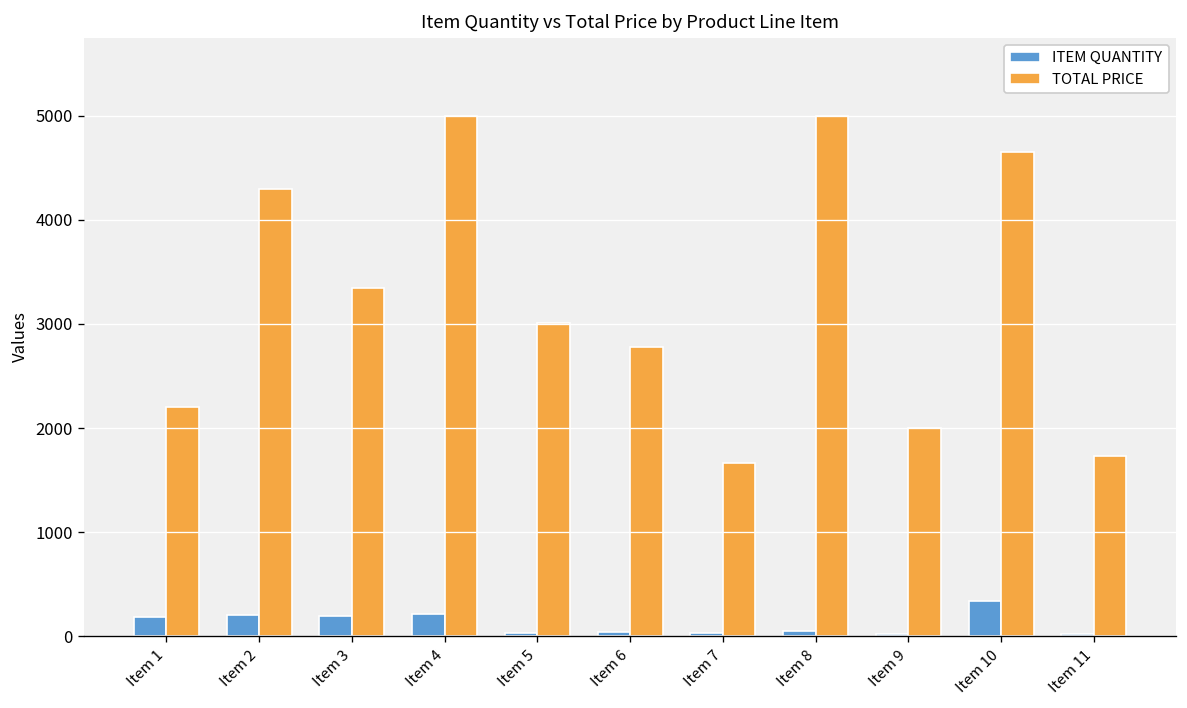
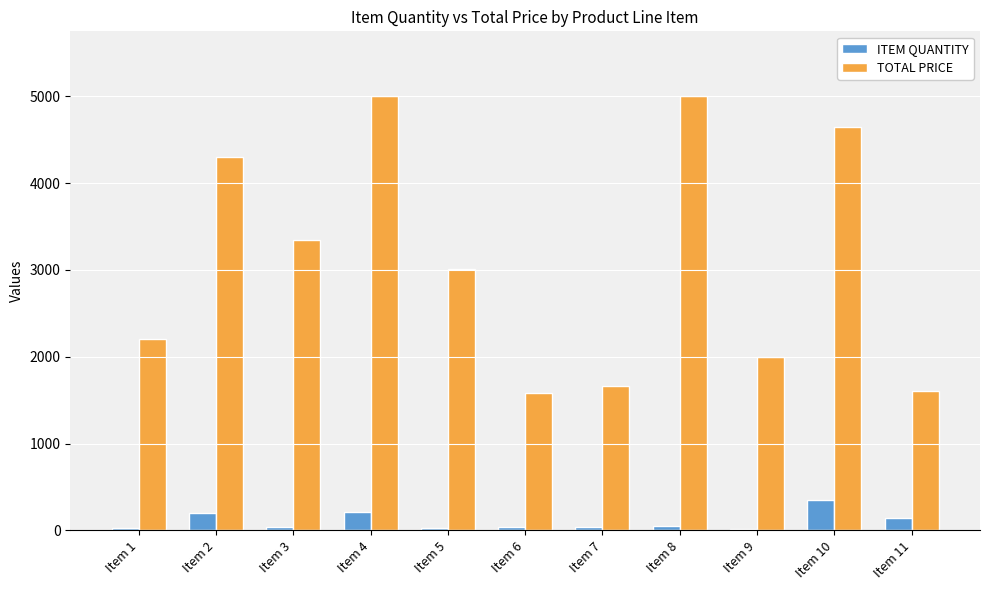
ITEM QUANTITY, Item 1: 200 -> 0
ITEM QUANTITY, Item 3: 200 -> 0
TOTAL PRICE, Item 6: 2800 -> 1600
ITEM QUANTITY, Item 11: 0 -> 100
TOTAL PRICE, Item 11: 1700 -> 1600
